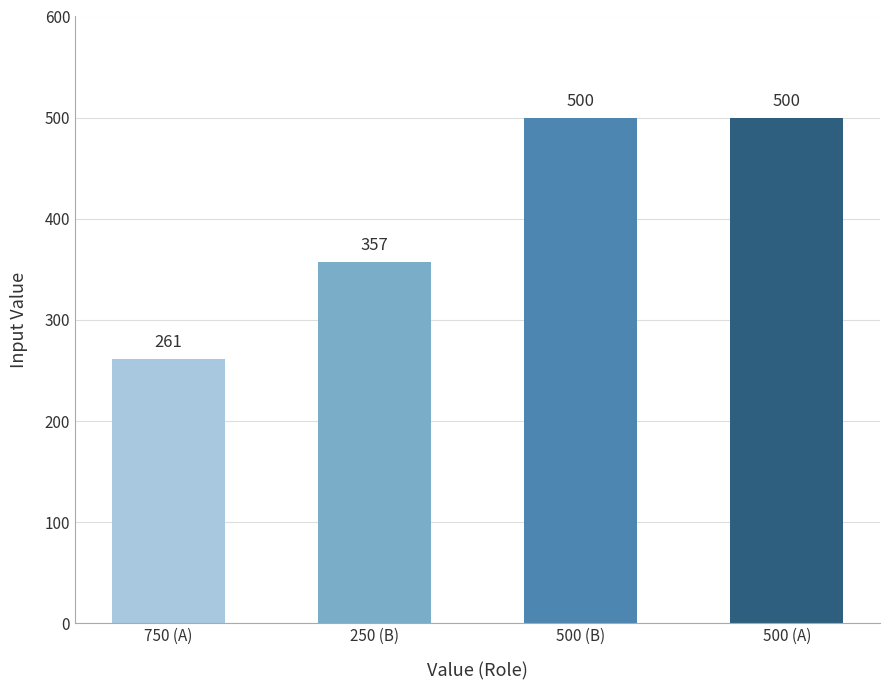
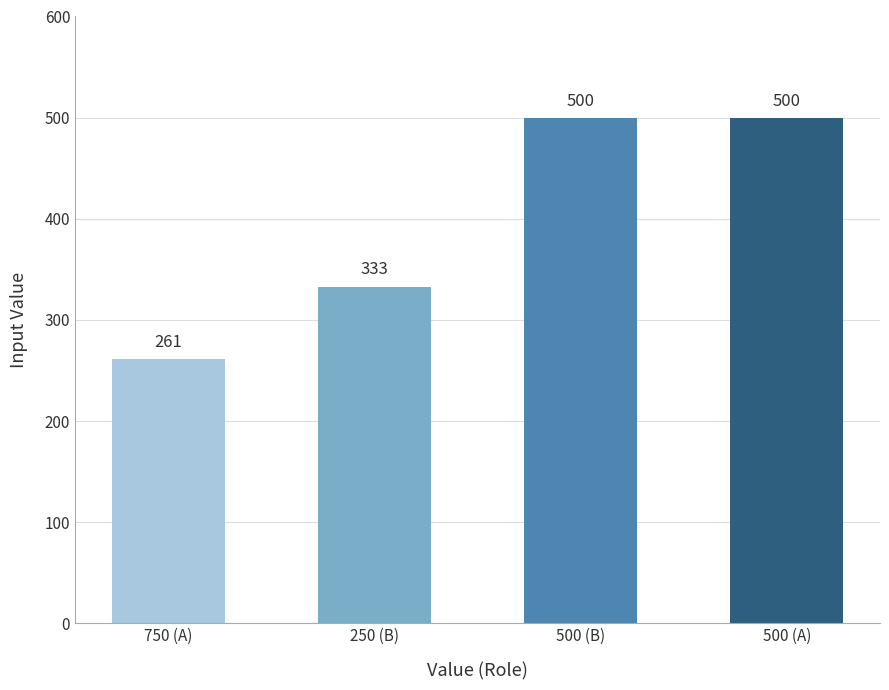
250 (B): 357 -> 333
